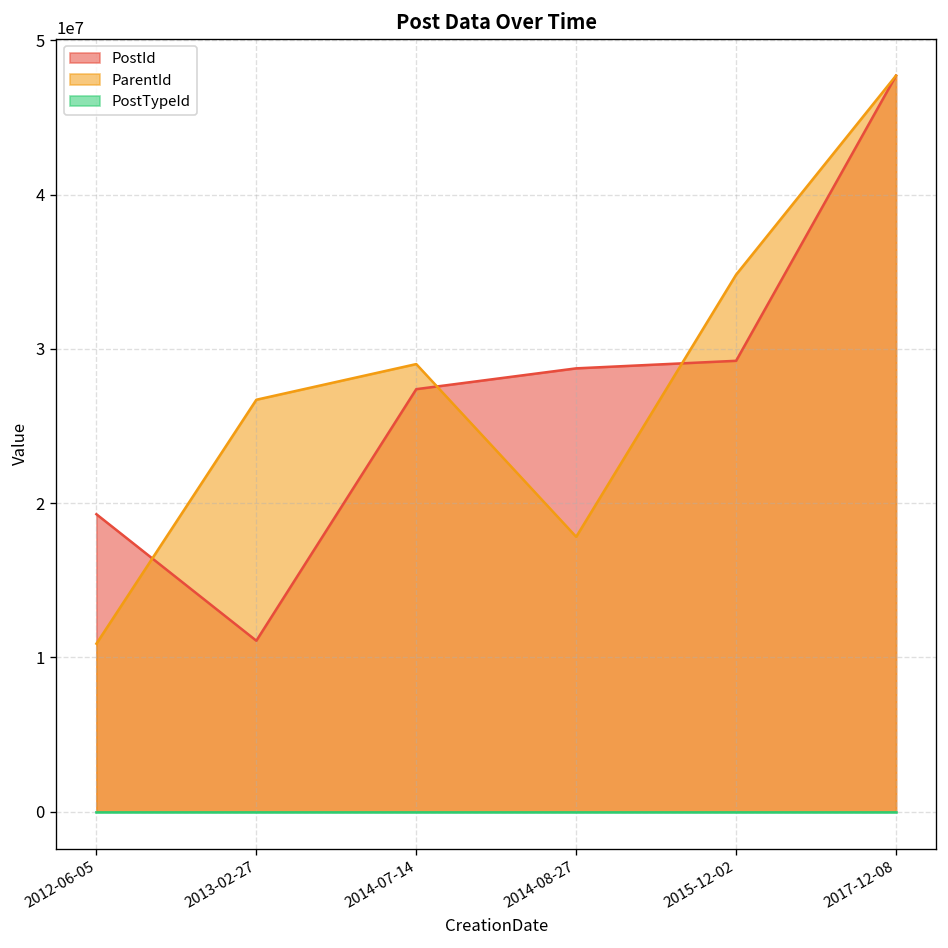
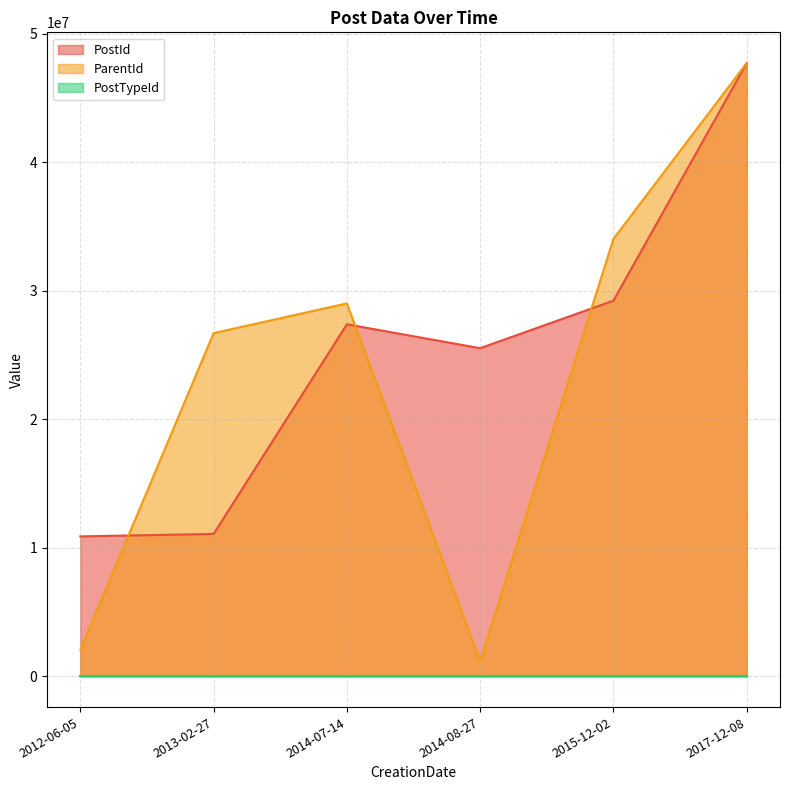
PostId, 2012-06-05: 19300000 -> 10900000
ParentId, 2012-06-05: 10900000 -> 2100000
PostId, 2014-08-27: 28700000 -> 25500000
ParentId, 2014-08-27: 17800000 -> 1200000
ParentId, 2015-12-02: 34800000 -> 34000000
